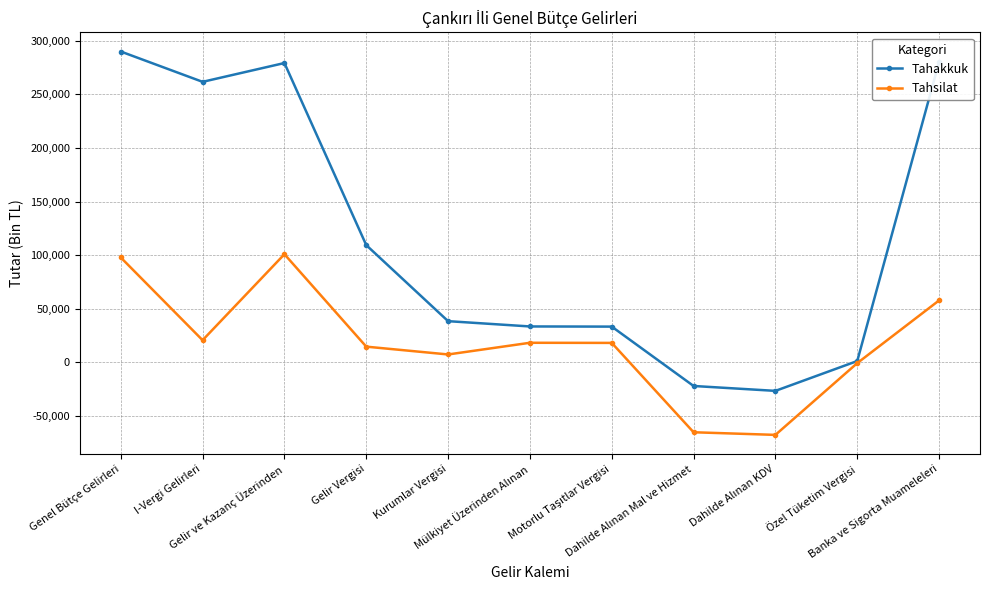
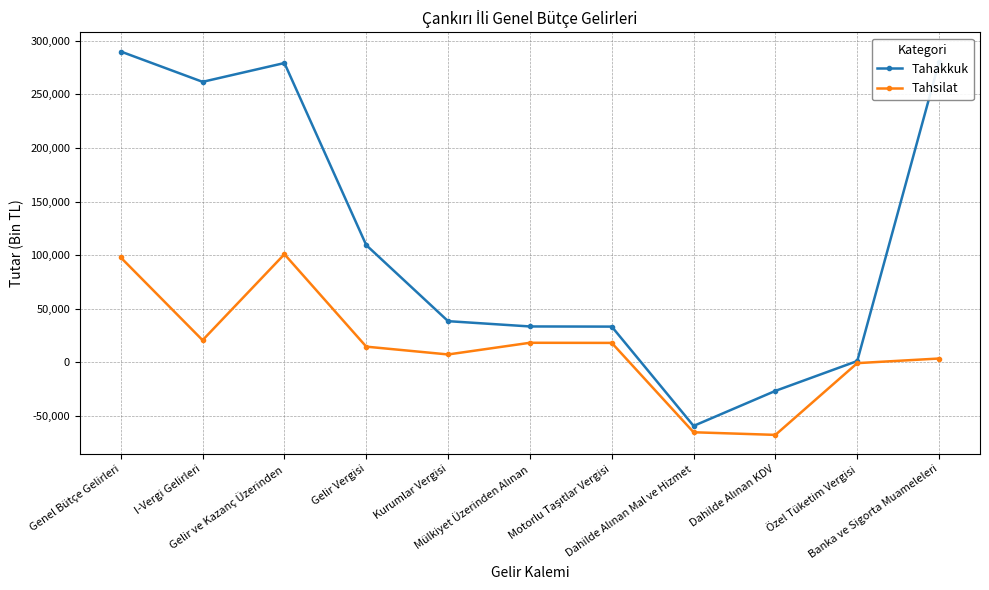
Tahakkuk, Dahilde Alınan Mal ve Hizmet: -22,000 -> -60,000
Tahsilat, Banka ve Sigorta Muameleleri: 58,000 -> 3,000
